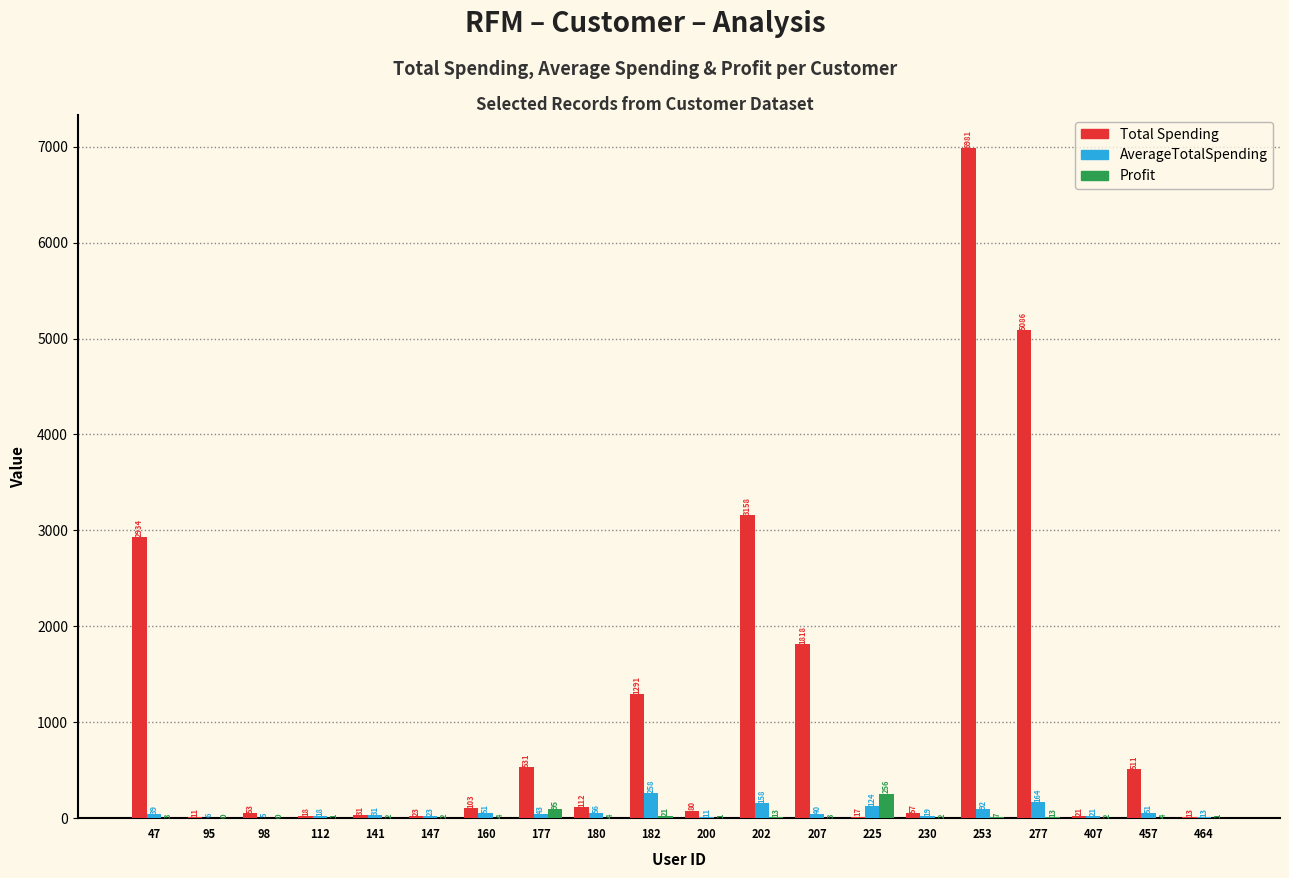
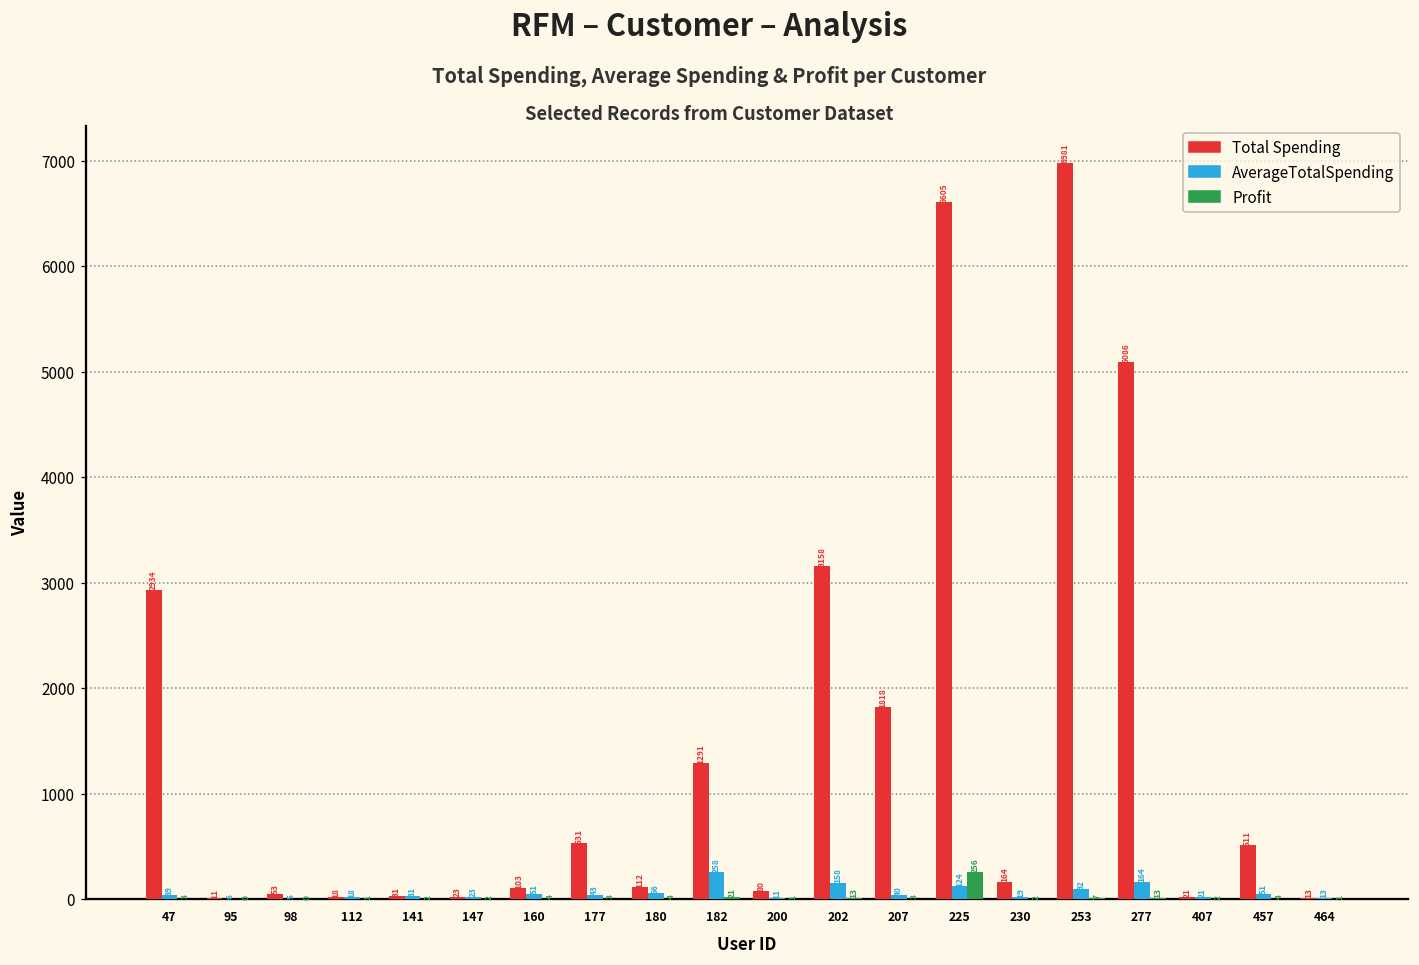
Profit, 177: 95 -> 3
Total Spending, 225: 17 -> 6605
Total Spending, 230: 57 -> 164
